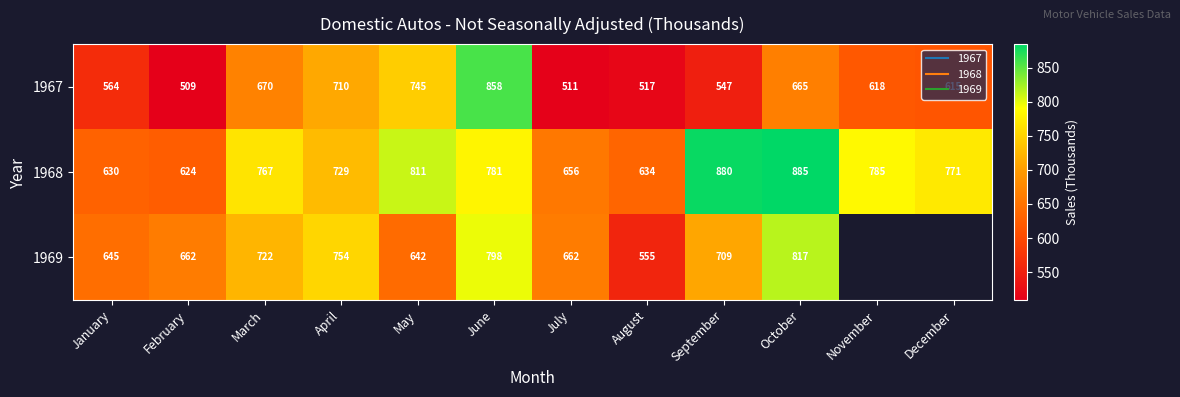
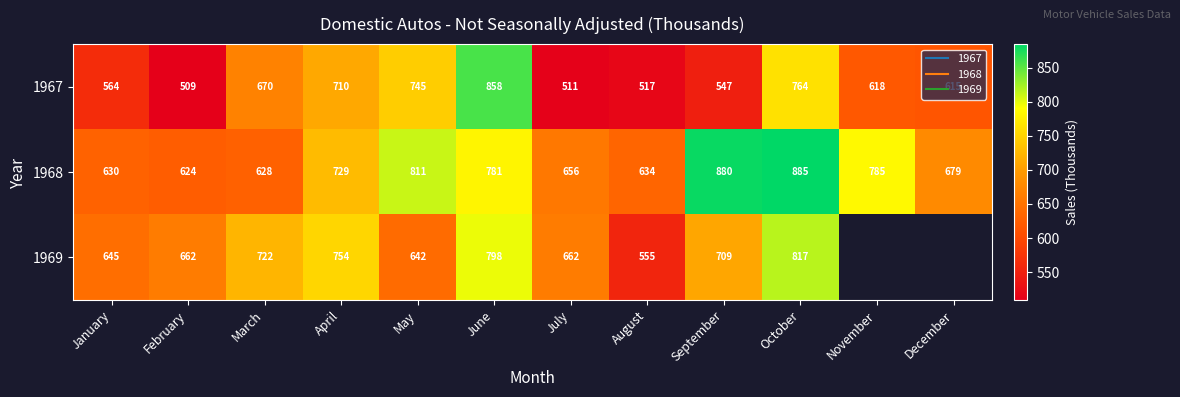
1967, October: 665 -> 764
1968, March: 767 -> 628
1968, December: 771 -> 679
